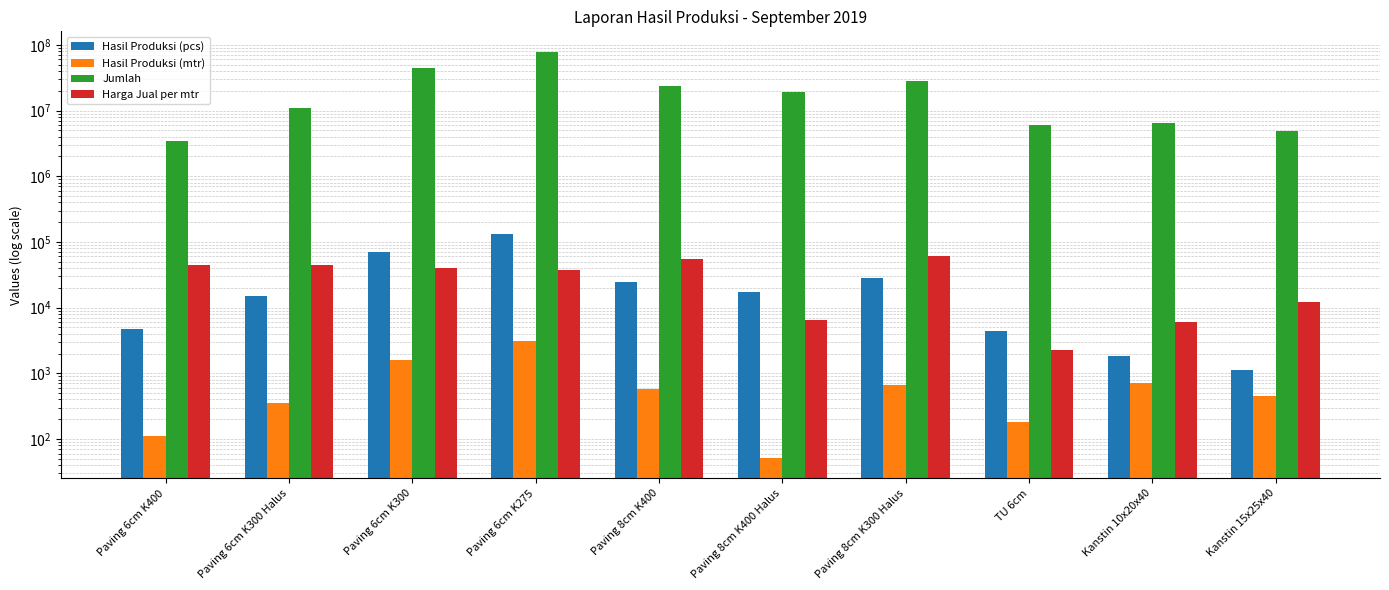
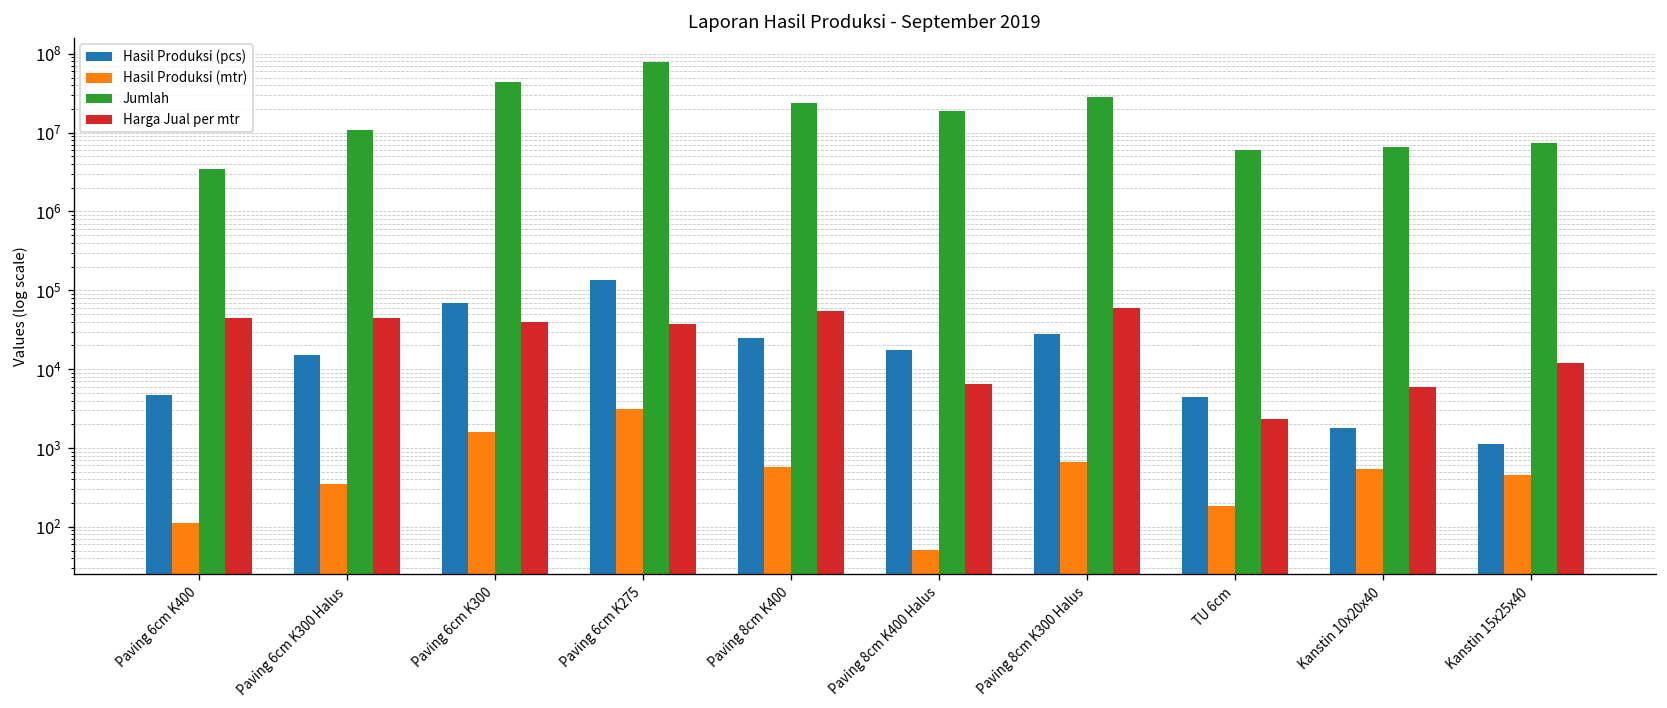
Hasil Produksi (mtr), Kanstin 10x20x40: 700 -> 500
Jumlah, Kanstin 15x25x40: 5000000 -> 7000000
